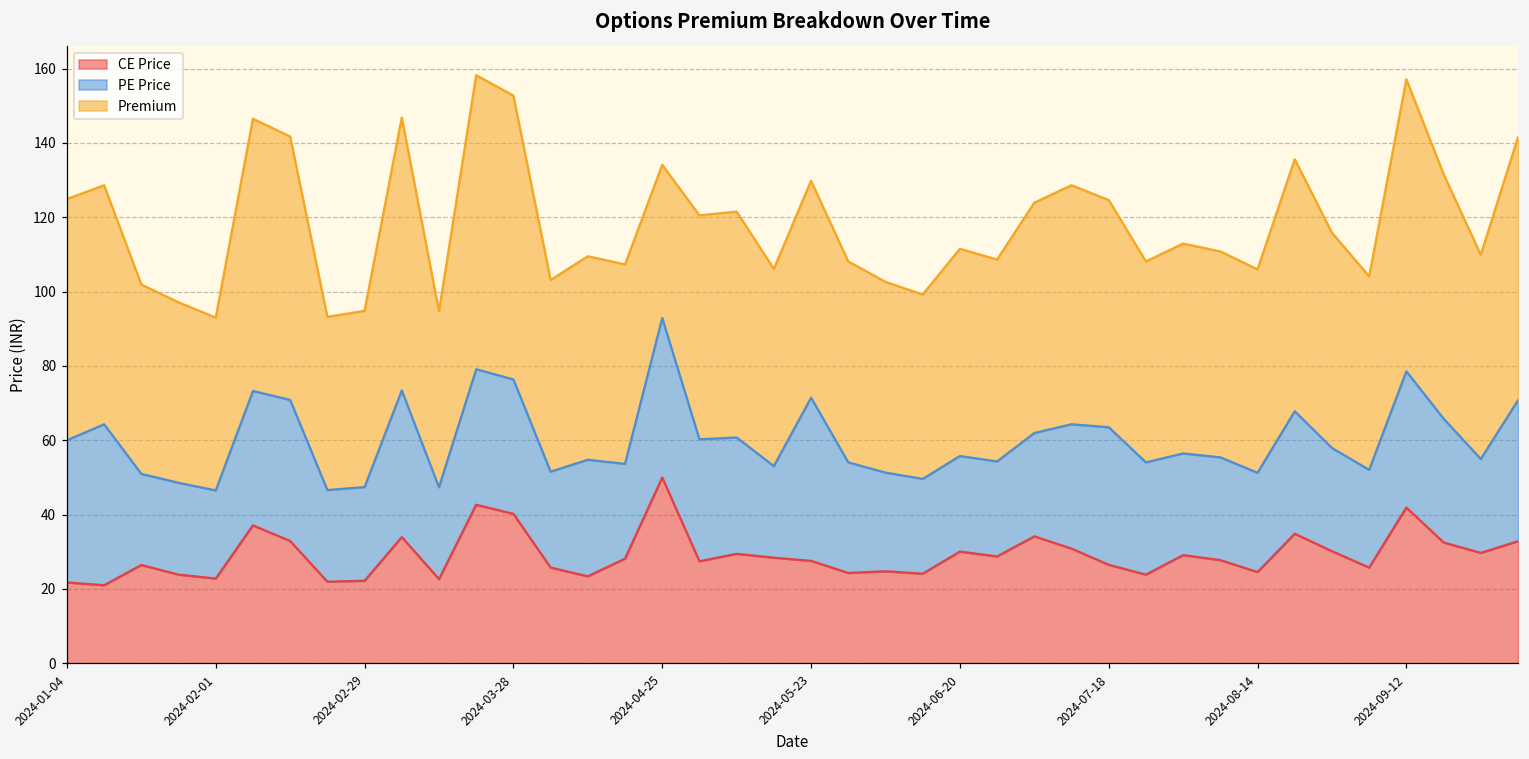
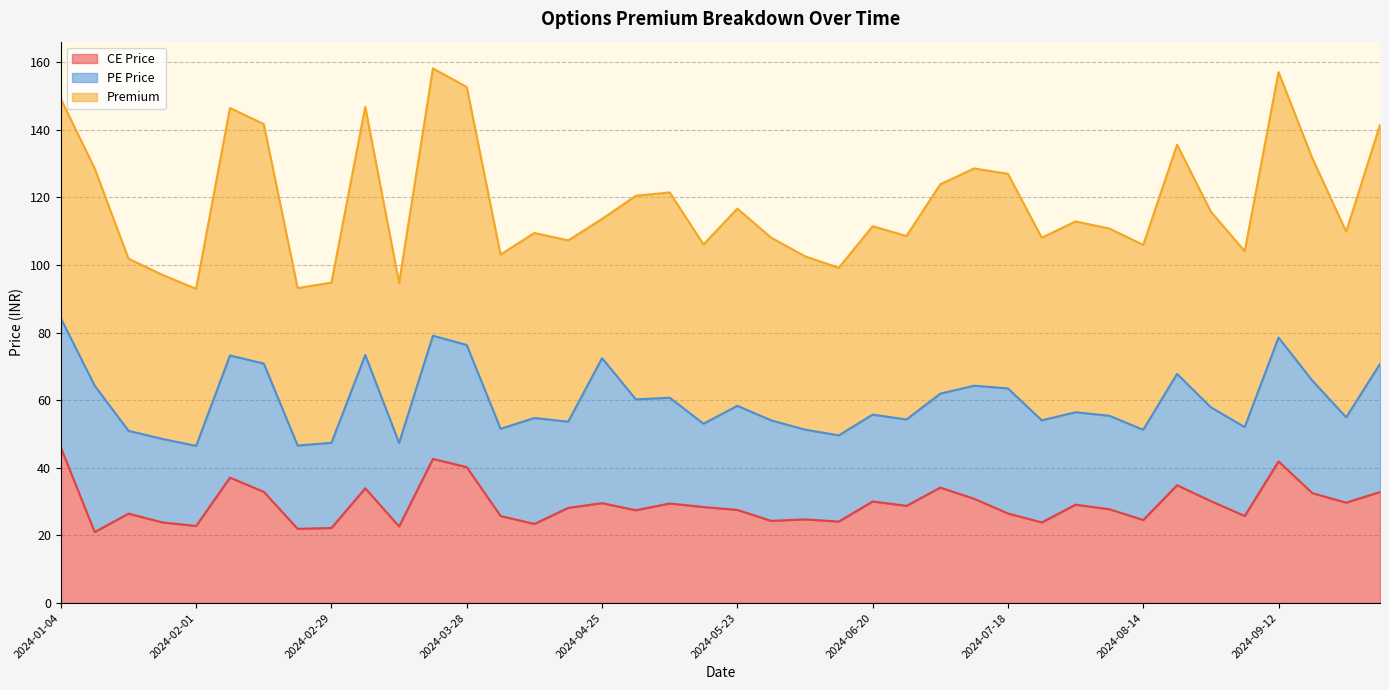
CE Price, 2024-01-04: 22 -> 46
CE Price, 2024-04-25: 50 -> 30
PE Price, 2024-05-23: 44 -> 31
Premium, 2024-07-18: 61 -> 64
